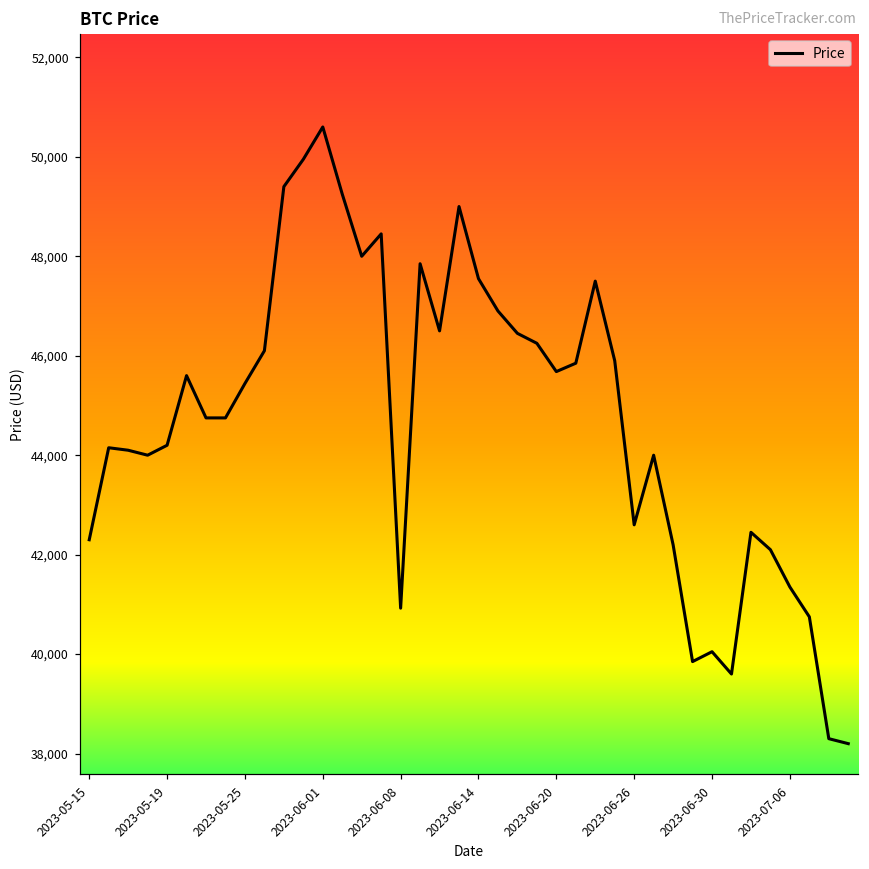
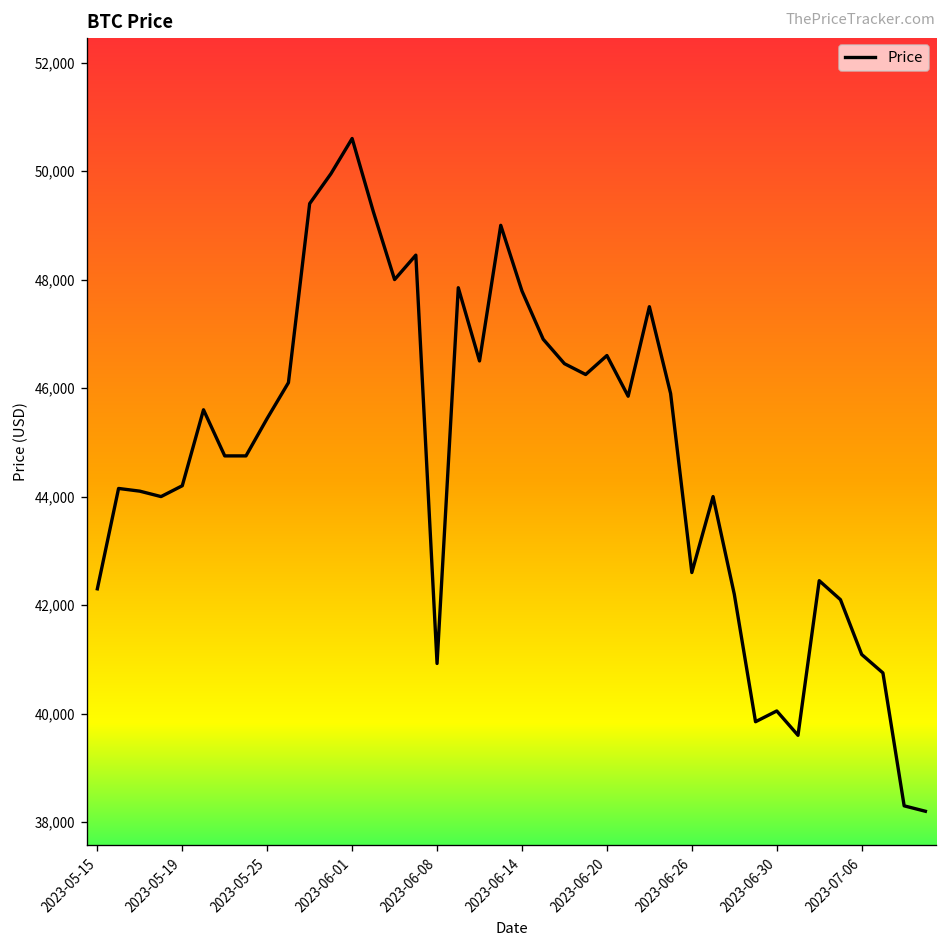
2023-06-14: 47,600 -> 47,800
2023-06-20: 45,700 -> 46,600
2023-07-06: 41,400 -> 41,100
